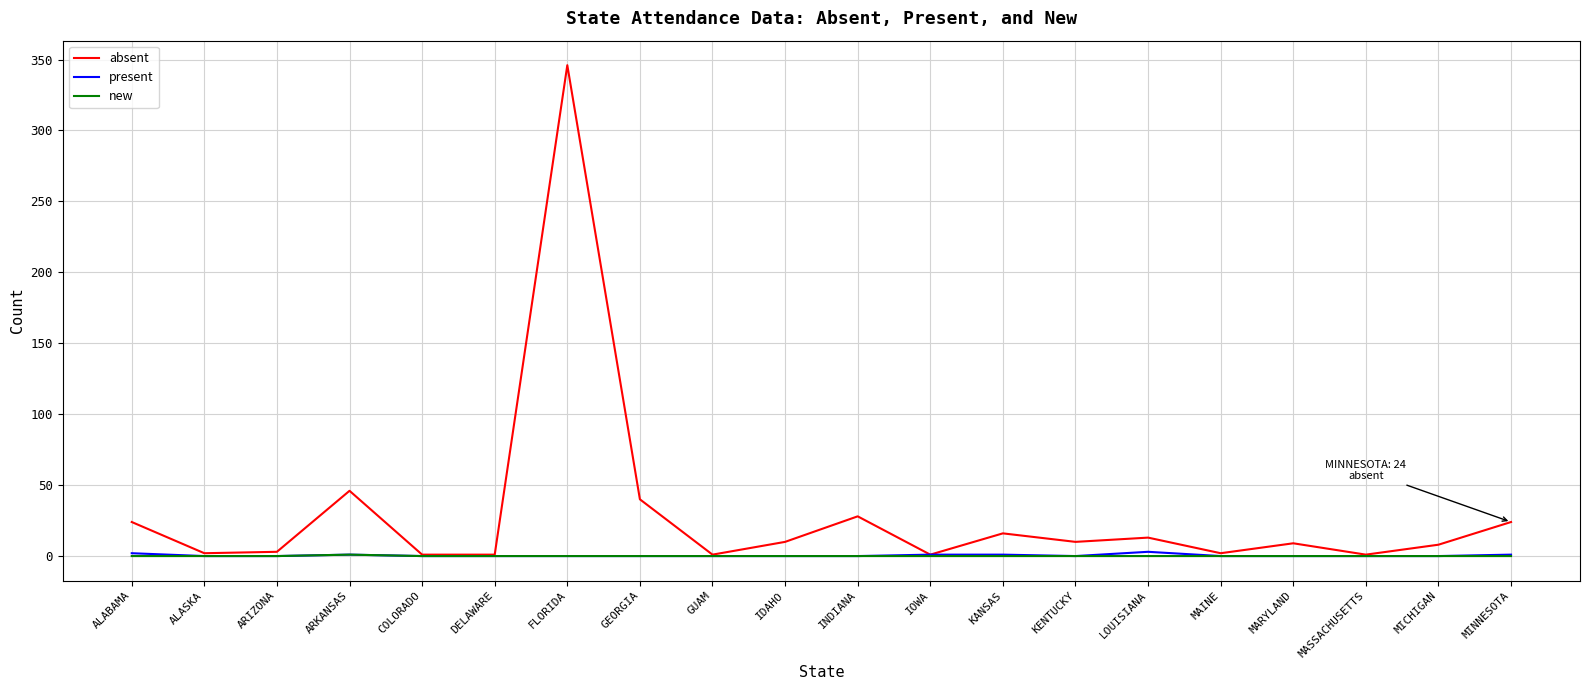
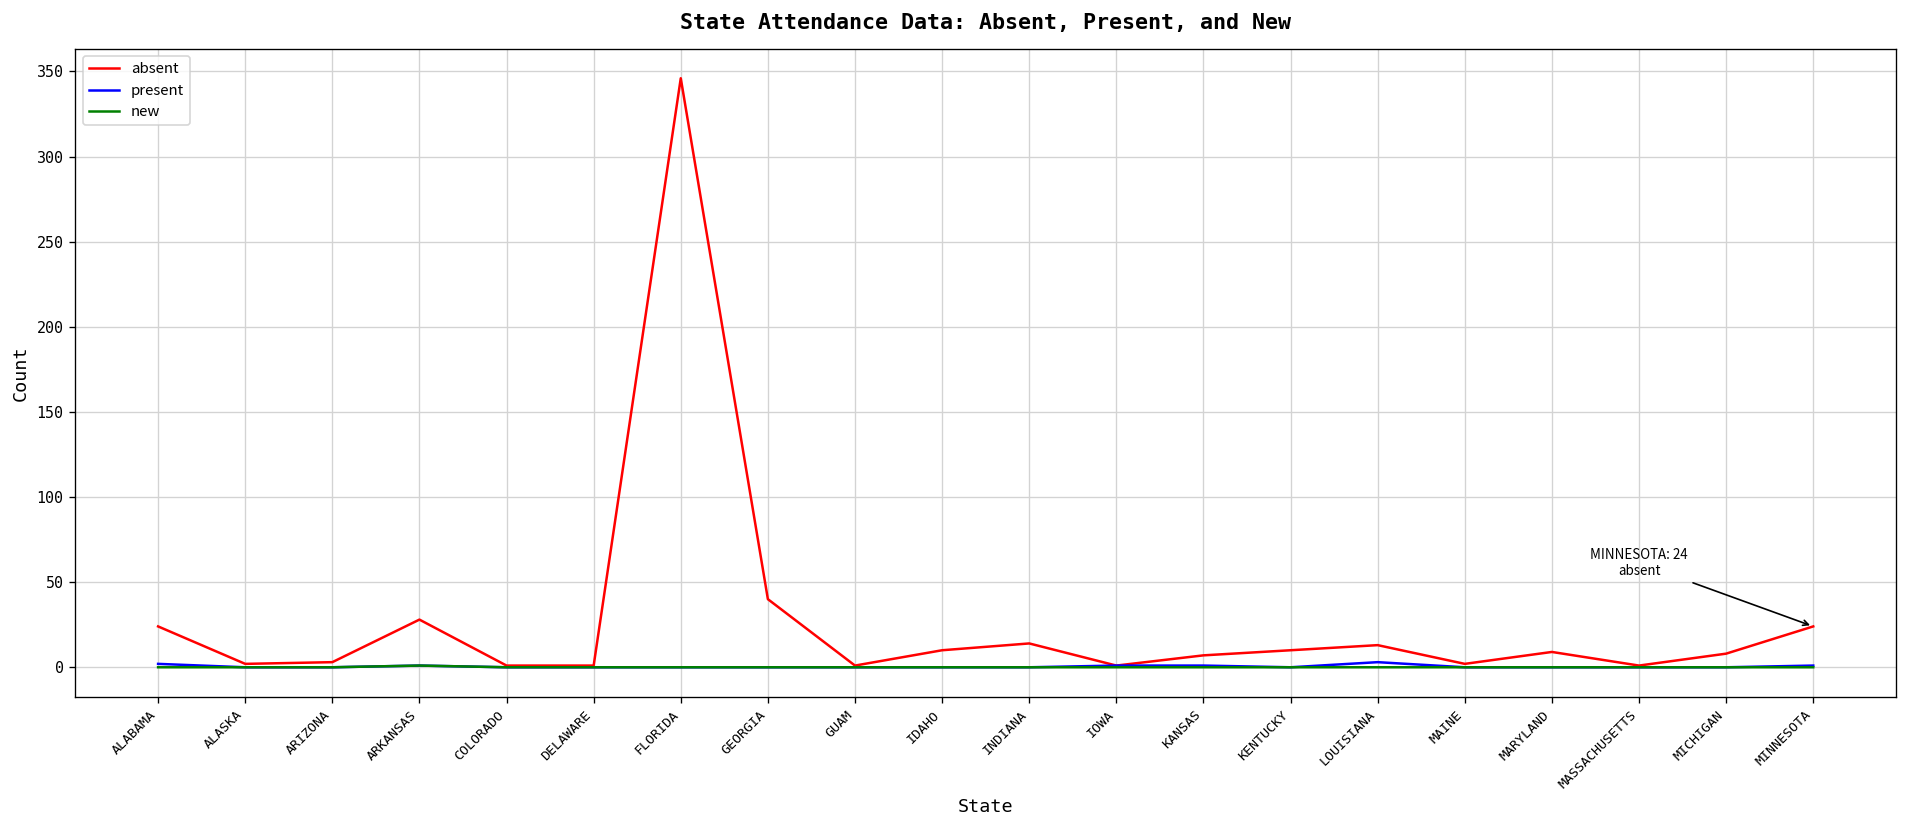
absent, ARKANSAS: 46 -> 28
absent, INDIANA: 28 -> 14
absent, KANSAS: 16 -> 7
